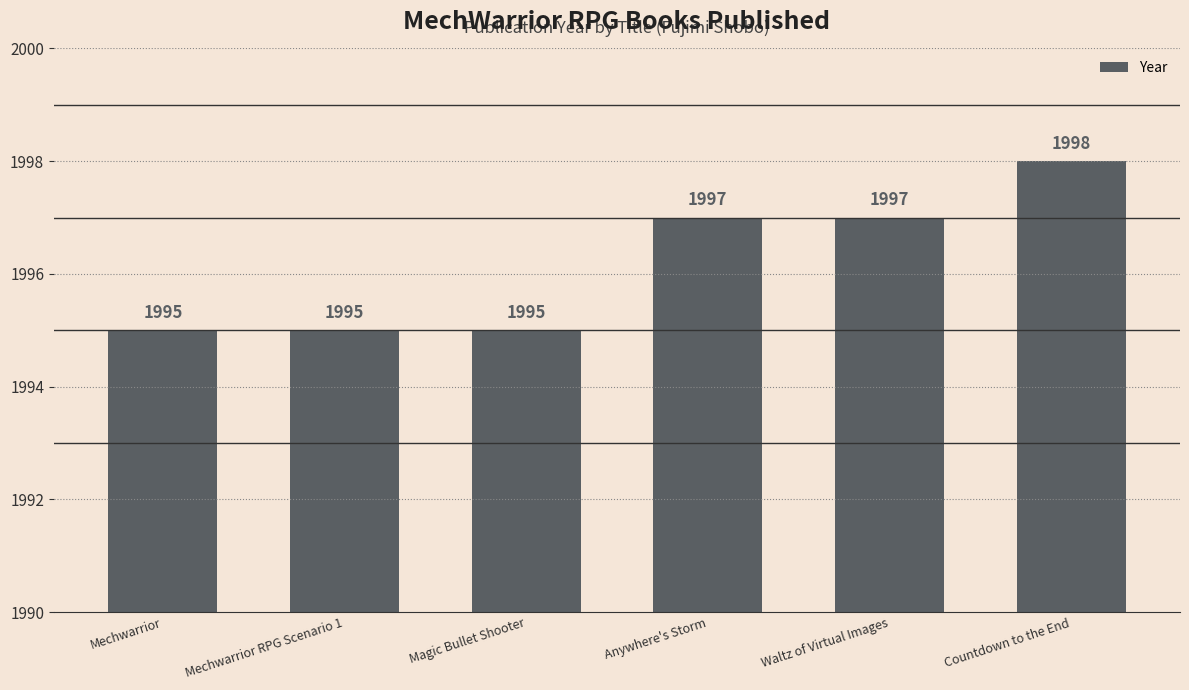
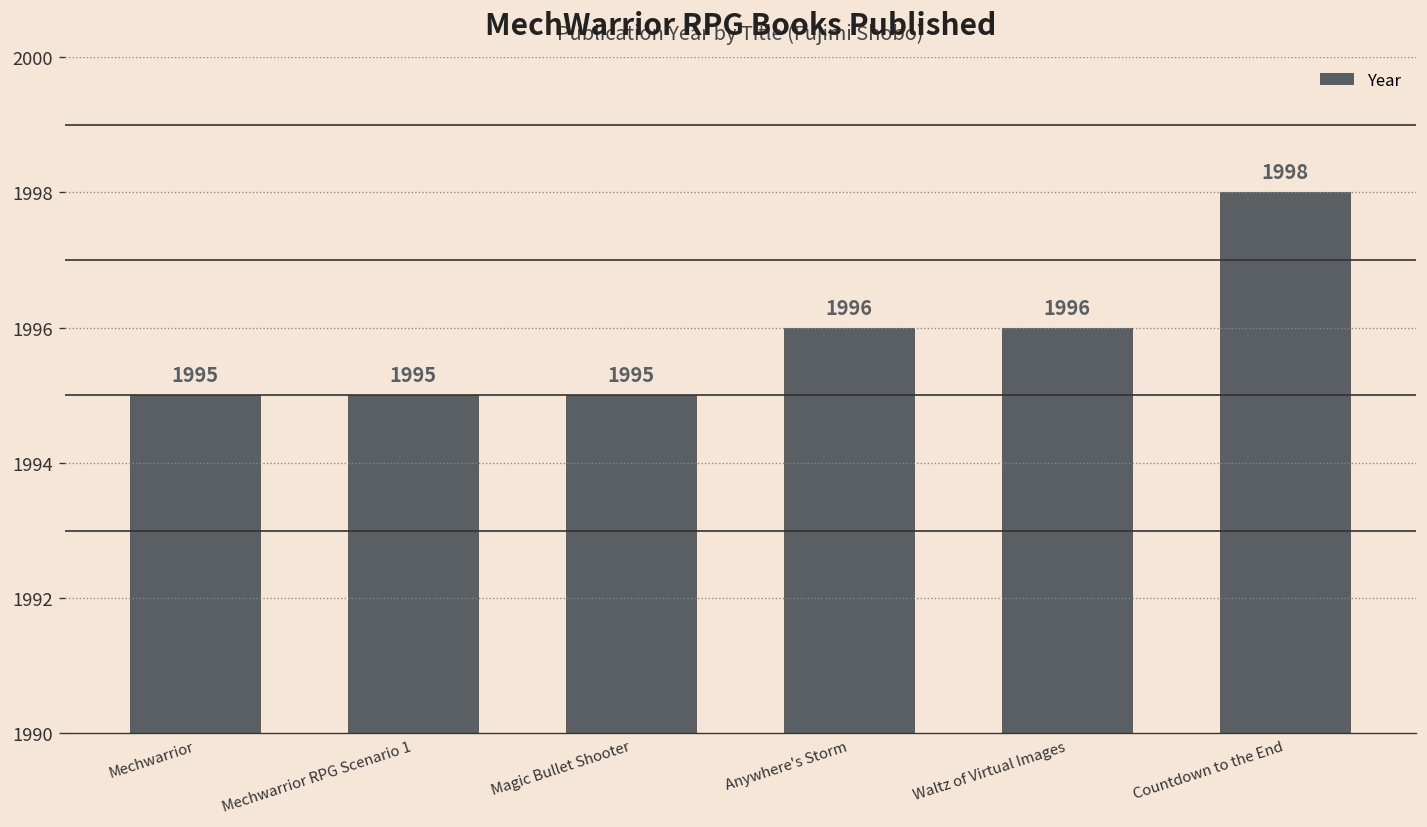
Anywhere's Storm: 1997 -> 1996
Waltz of Virtual Images: 1997 -> 1996
